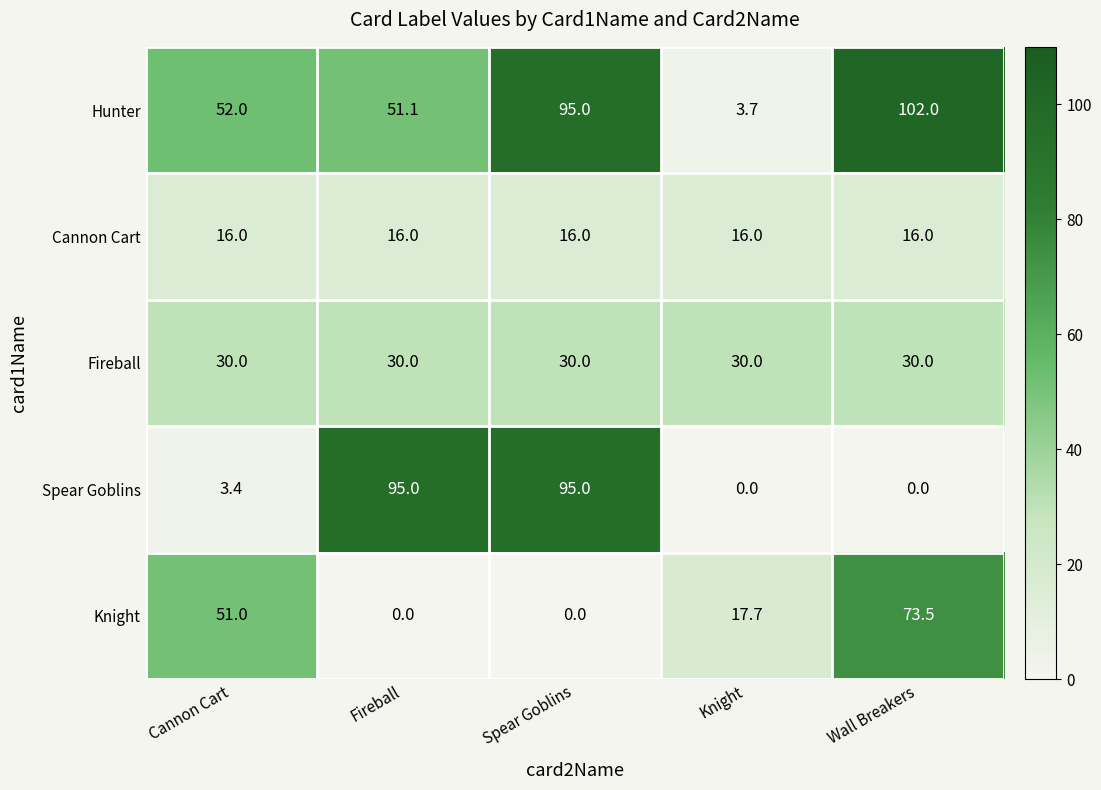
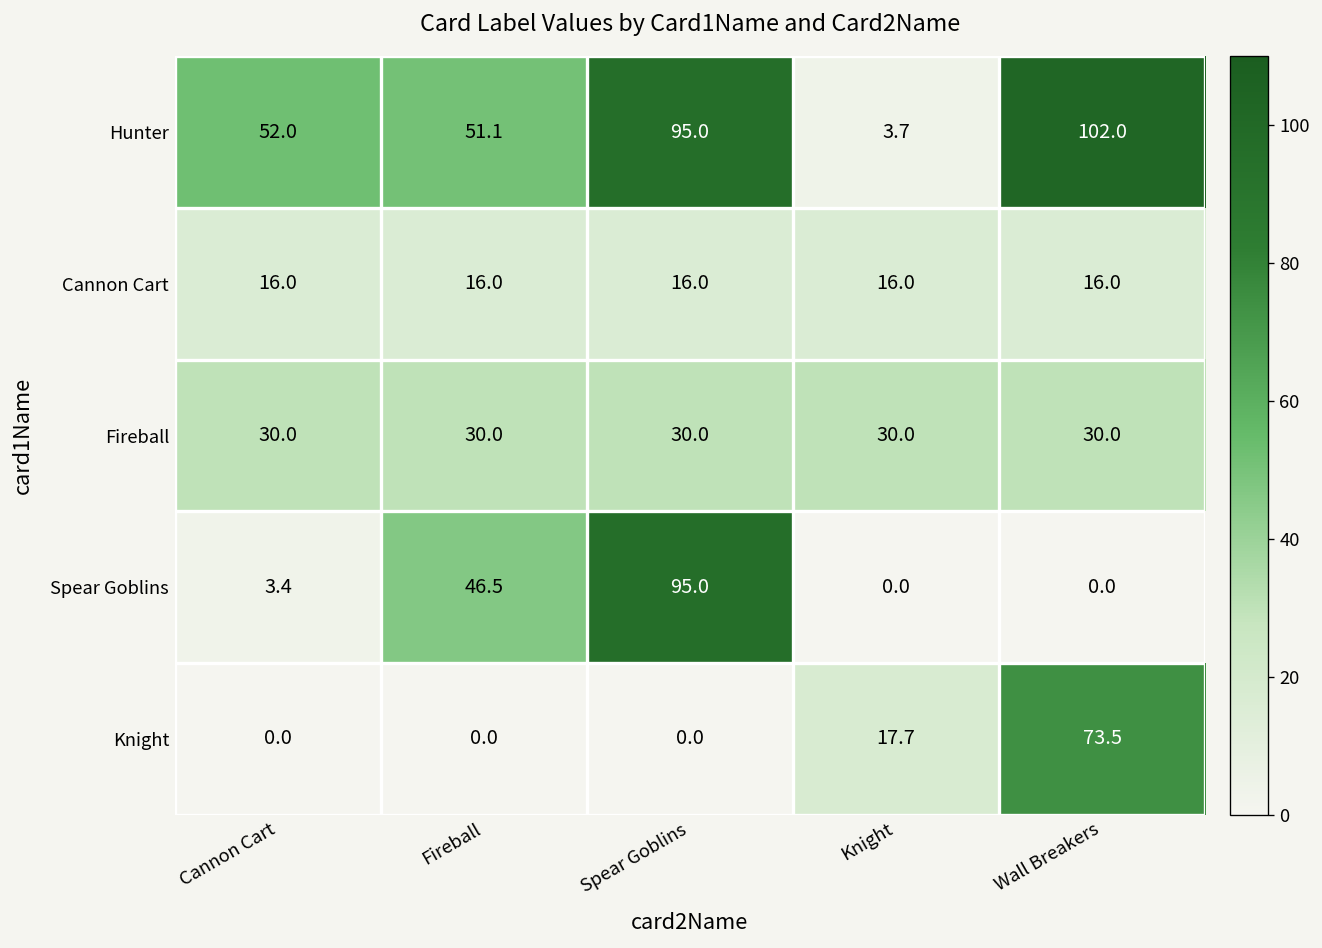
Spear Goblins, Fireball: 95.0 -> 46.5
Knight, Cannon Cart: 51.0 -> 0.0
